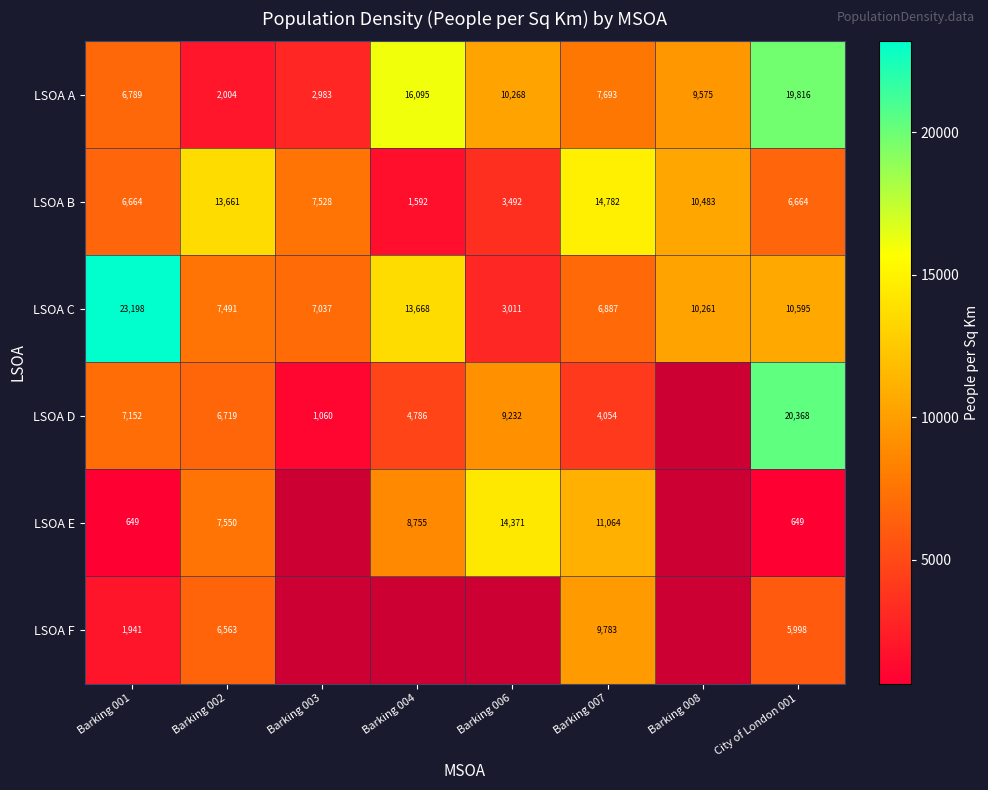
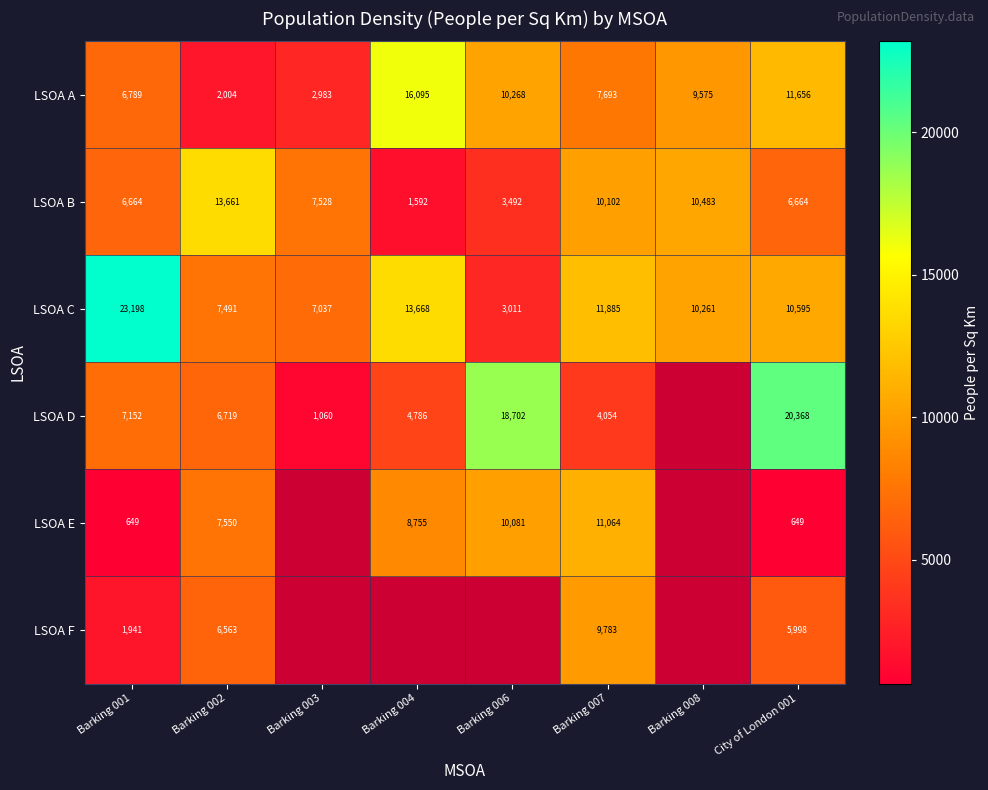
LSOA A, City of London 001: 19,816 -> 11,656
LSOA B, Barking 007: 14,782 -> 10,102
LSOA C, Barking 007: 6,887 -> 11,885
LSOA D, Barking 006: 9,232 -> 18,702
LSOA E, Barking 006: 14,371 -> 10,081
